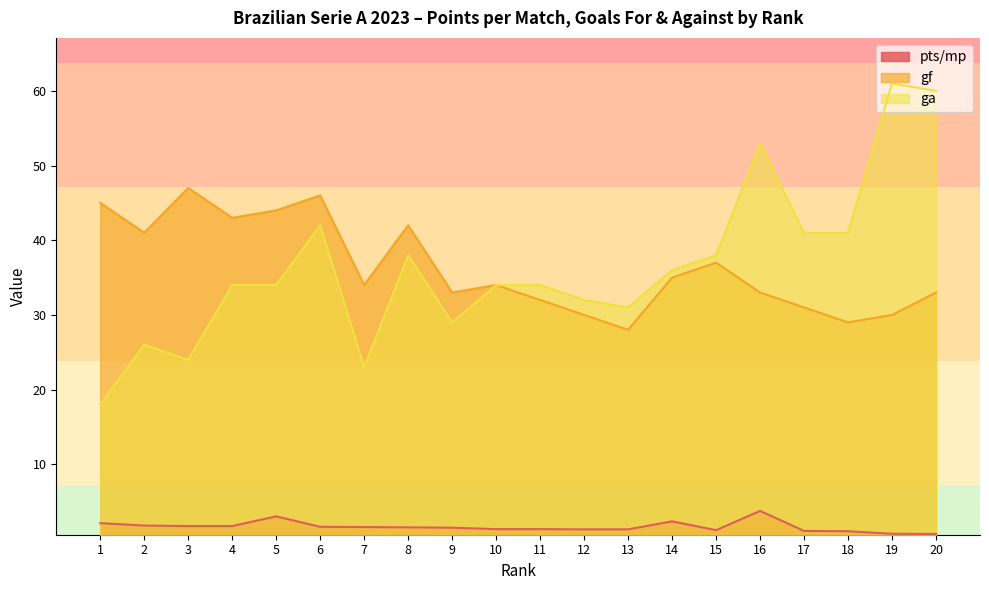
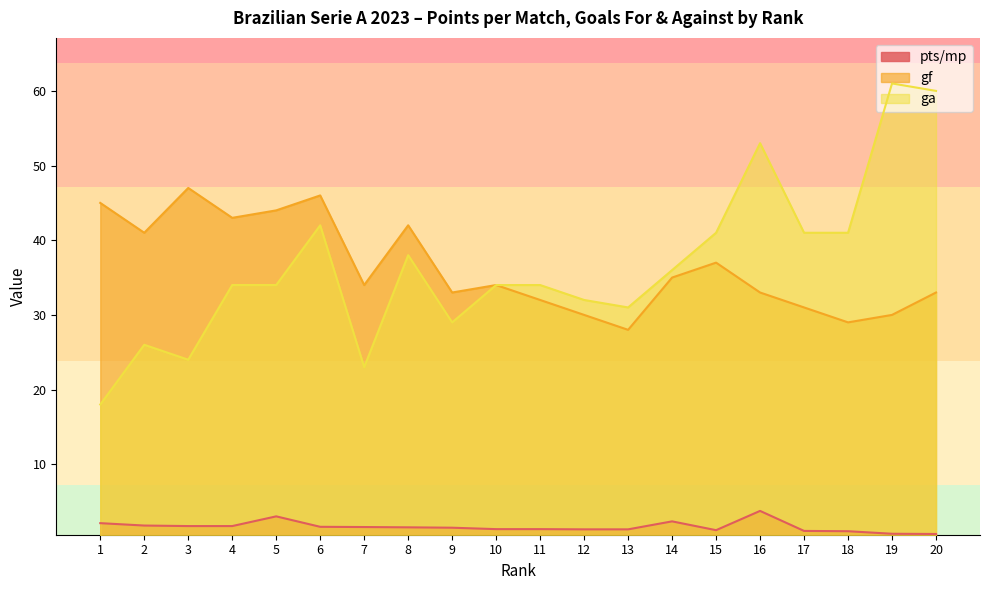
ga, 15: 38 -> 41
